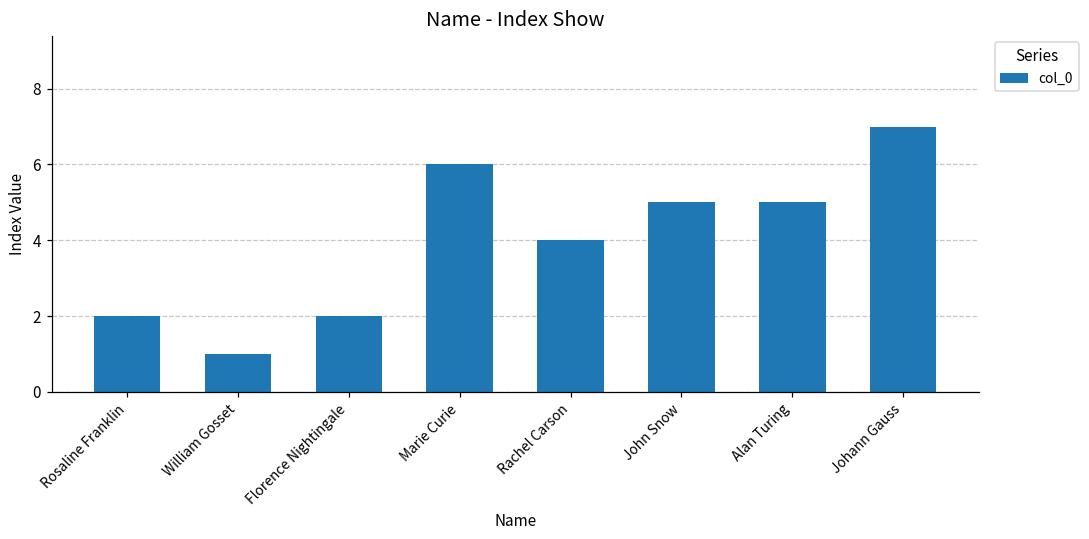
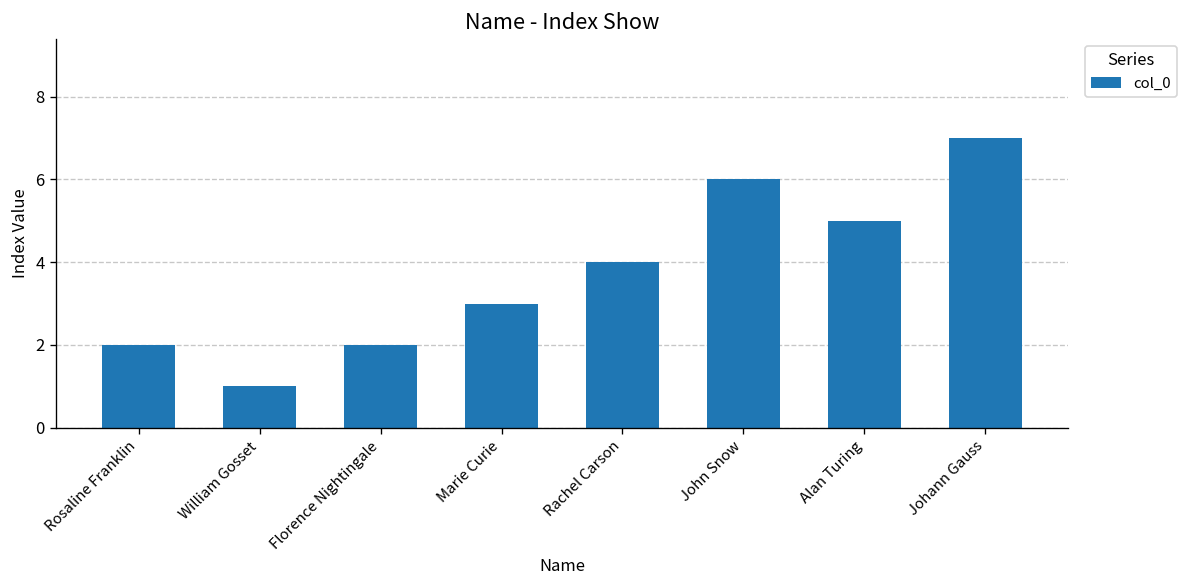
Marie Curie: 6 -> 3
John Snow: 5 -> 6
